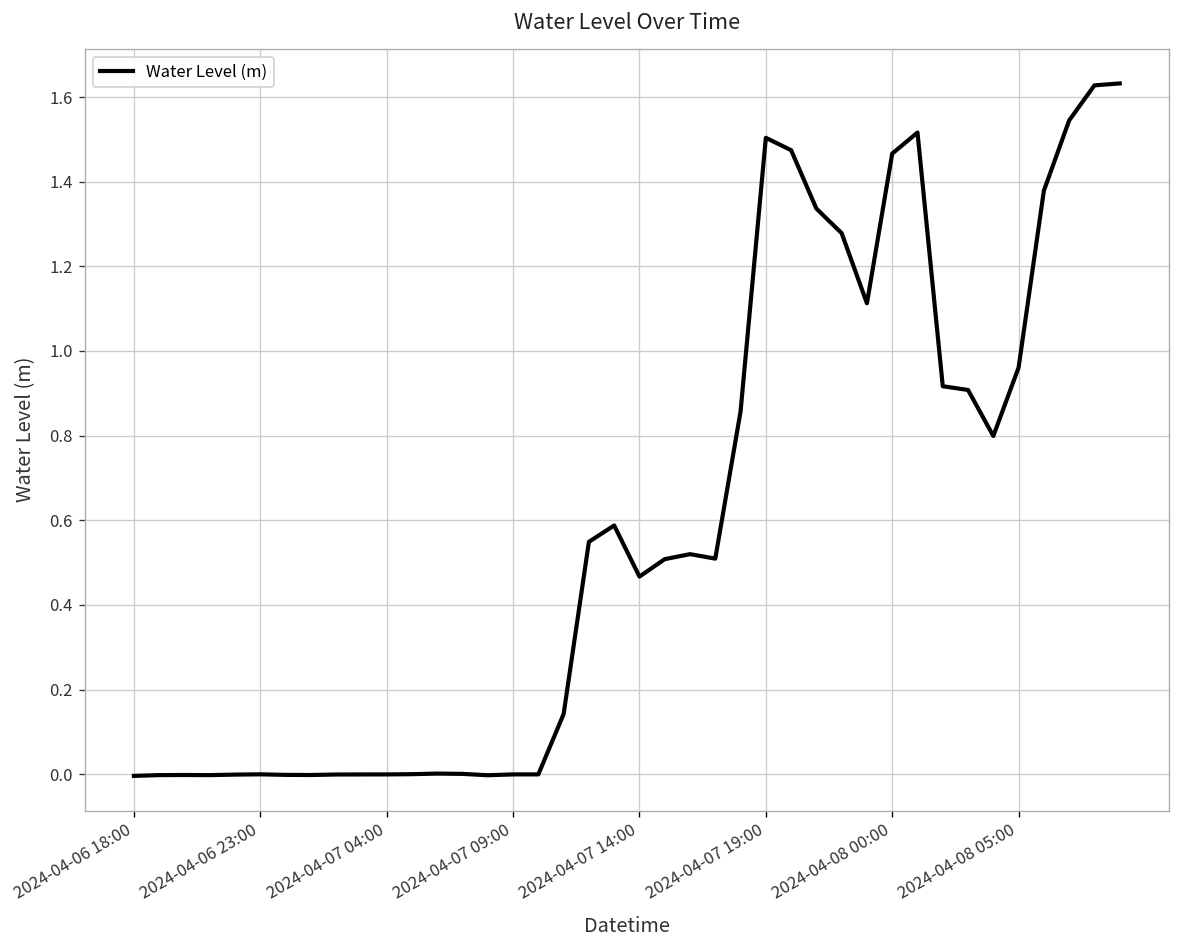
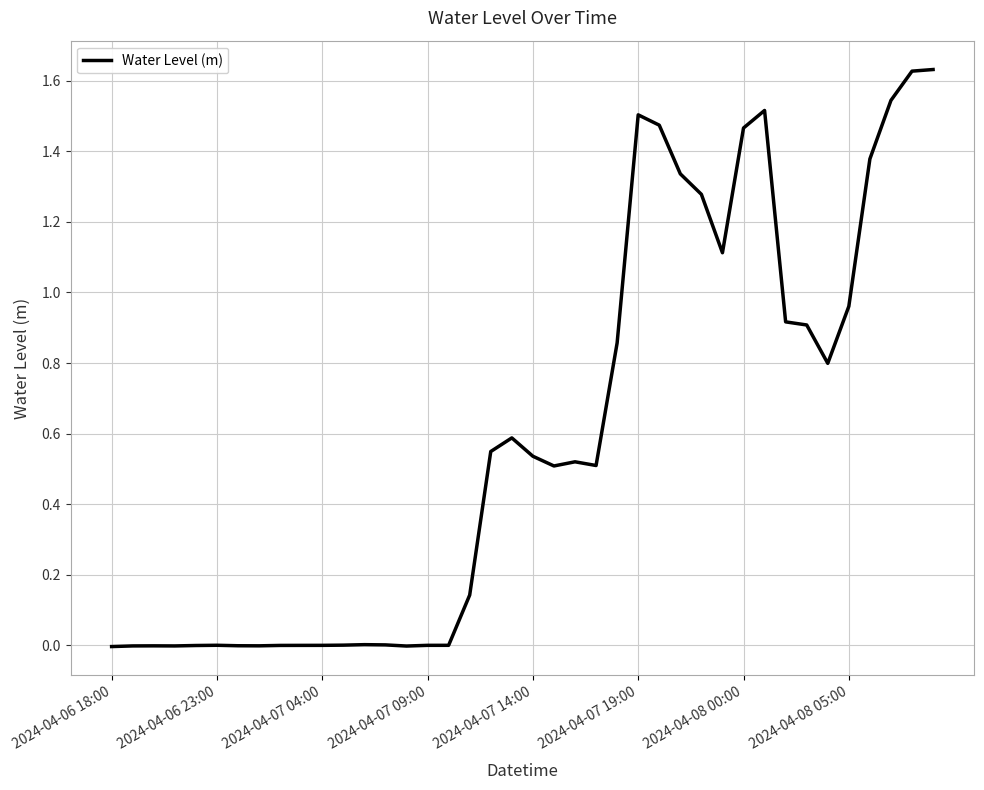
2024-04-07 14:00: 0.47 -> 0.54
